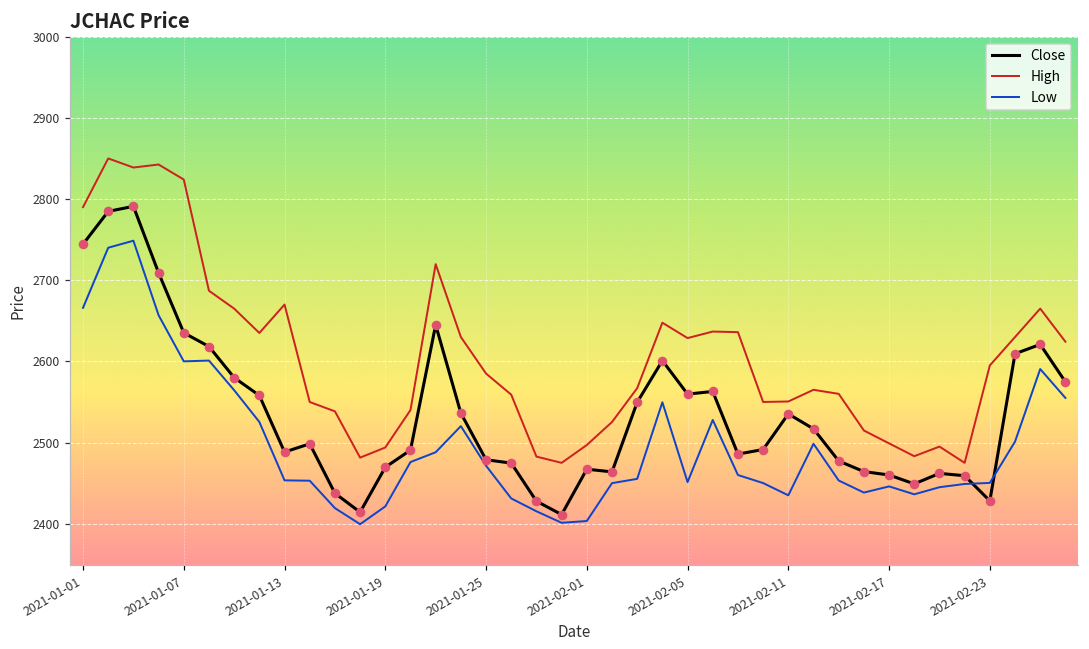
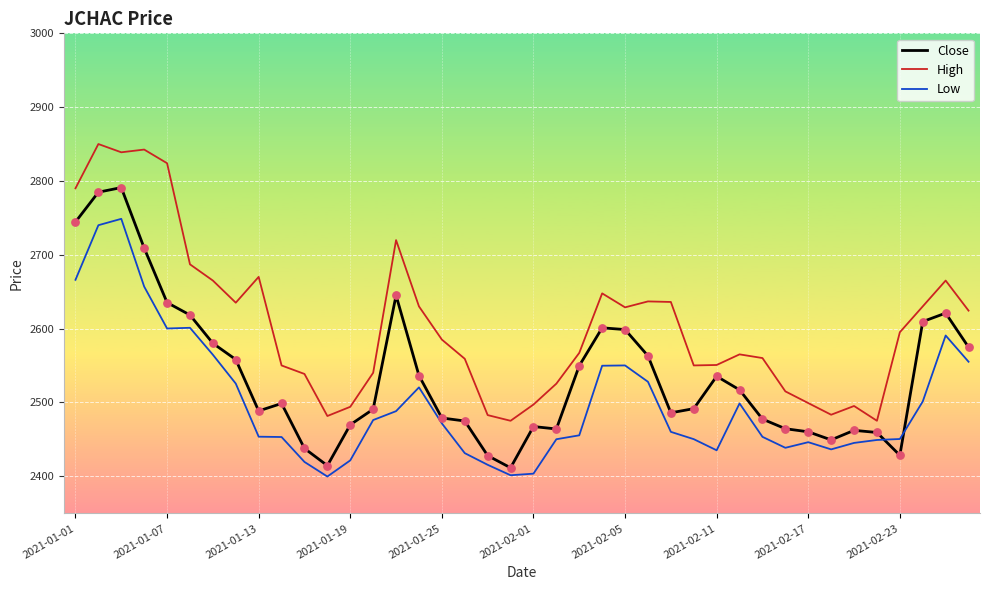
Close, 2021-02-05: 2560 -> 2600
Low, 2021-02-05: 2450 -> 2550
